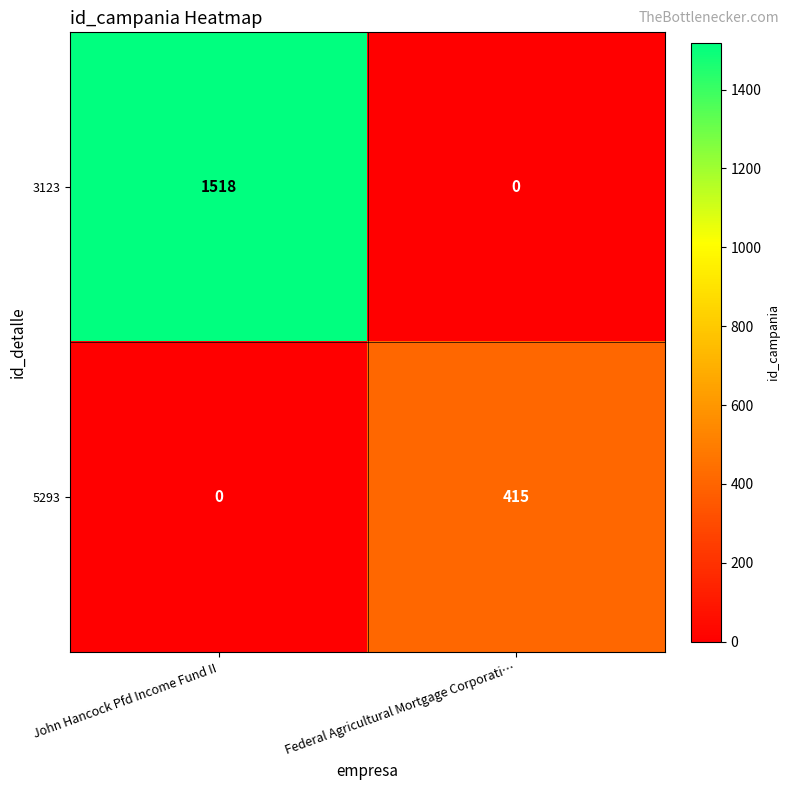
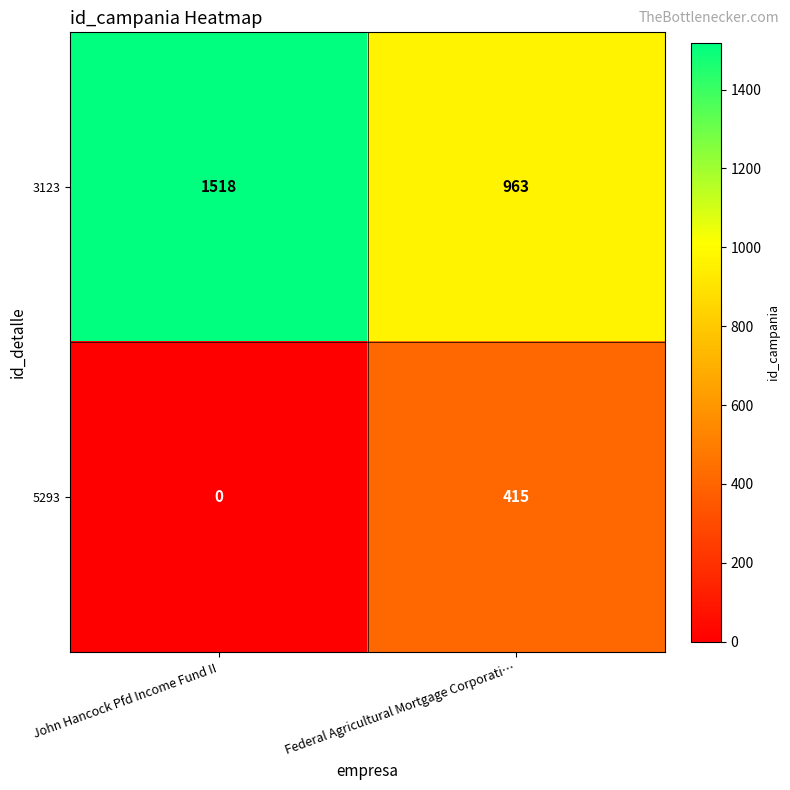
3123, Federal Agricultural Mortgage Corporati…: 0 -> 963
